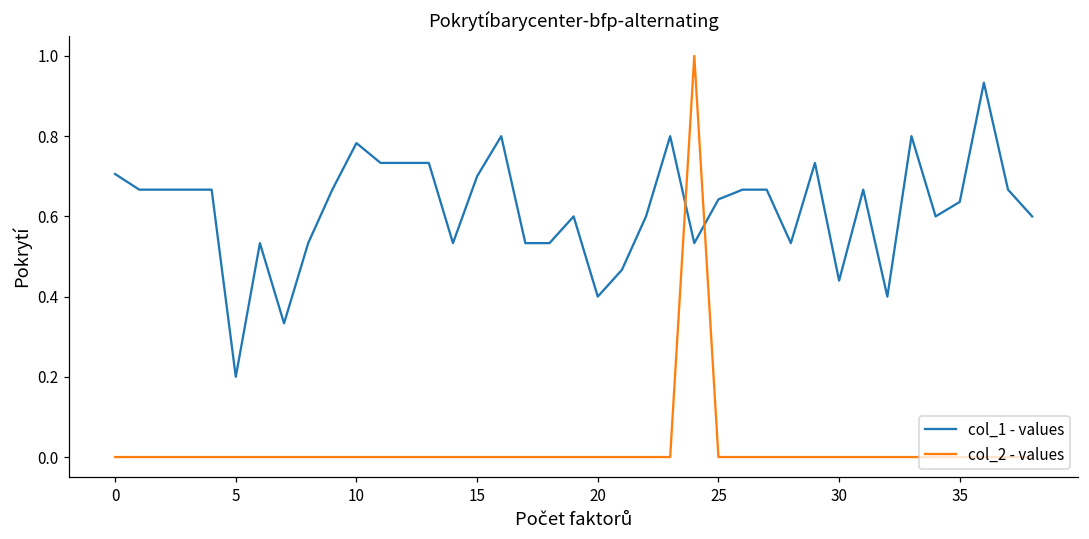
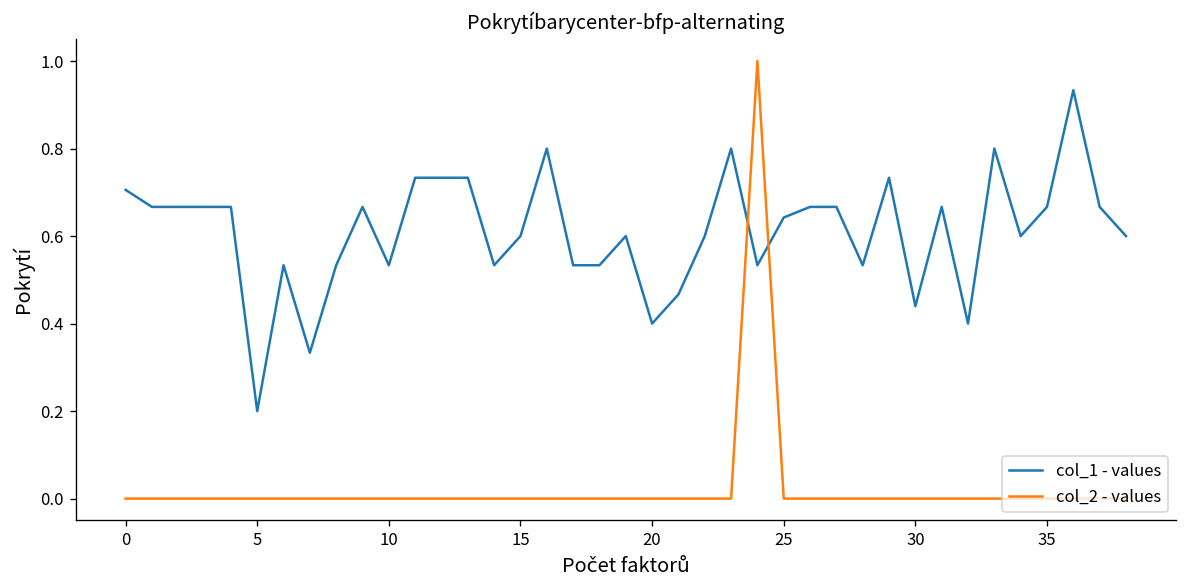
col_1 - values, 10: 0.78 -> 0.53
col_1 - values, 15: 0.7 -> 0.6
col_1 - values, 35: 0.64 -> 0.67
